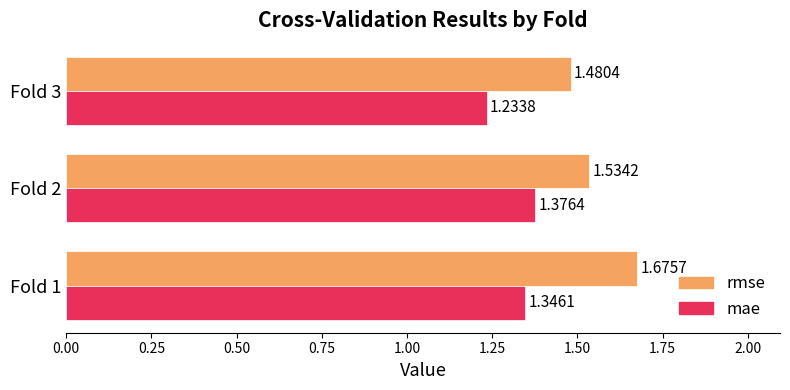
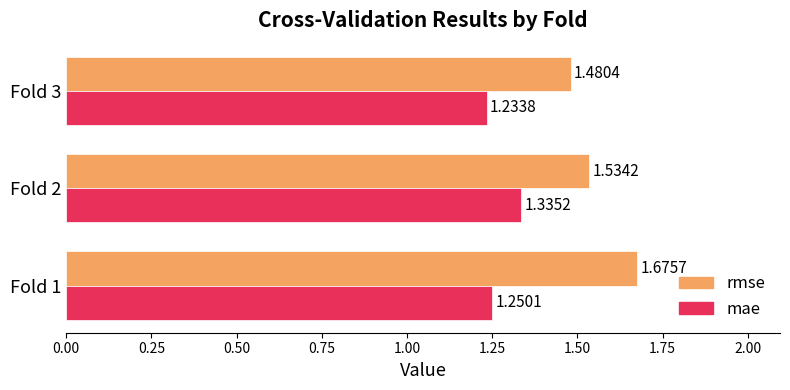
mae, Fold 2: 1.3764 -> 1.3352
mae, Fold 1: 1.3461 -> 1.2501
